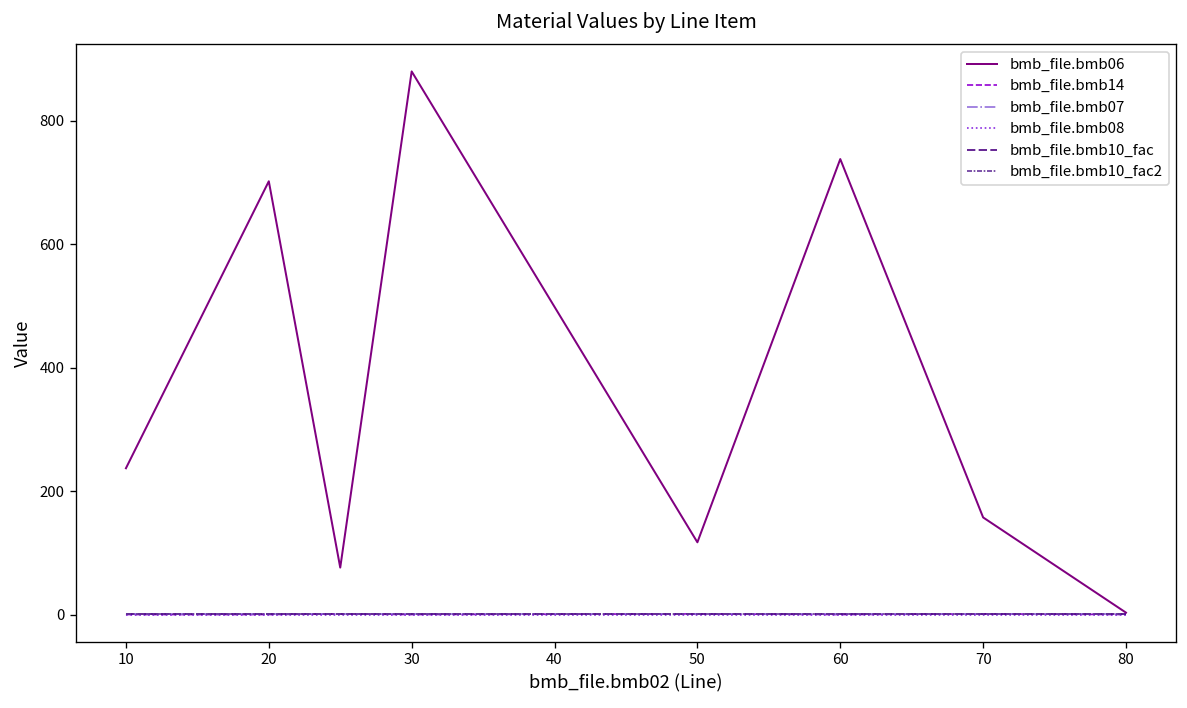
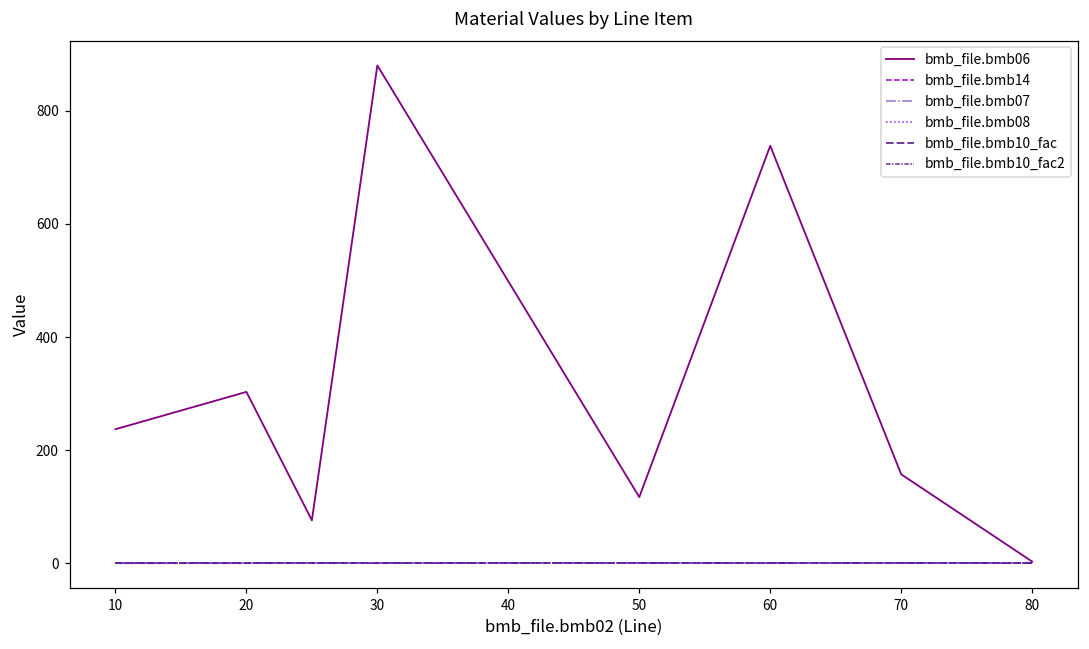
bmb_file.bmb06, 20: 700 -> 300
